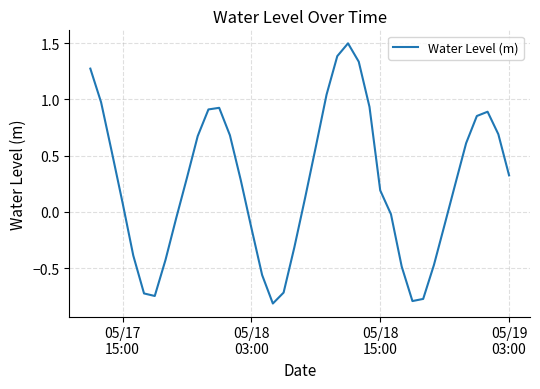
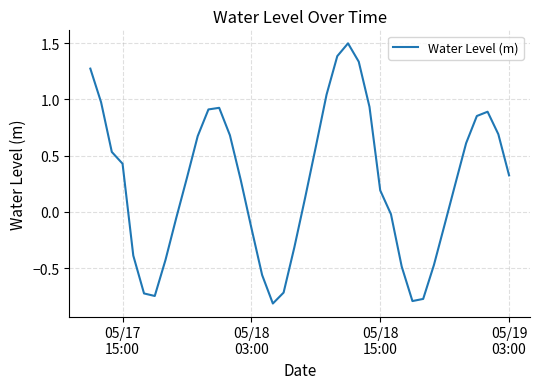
05/17 15:00: 0.08 -> 0.43
